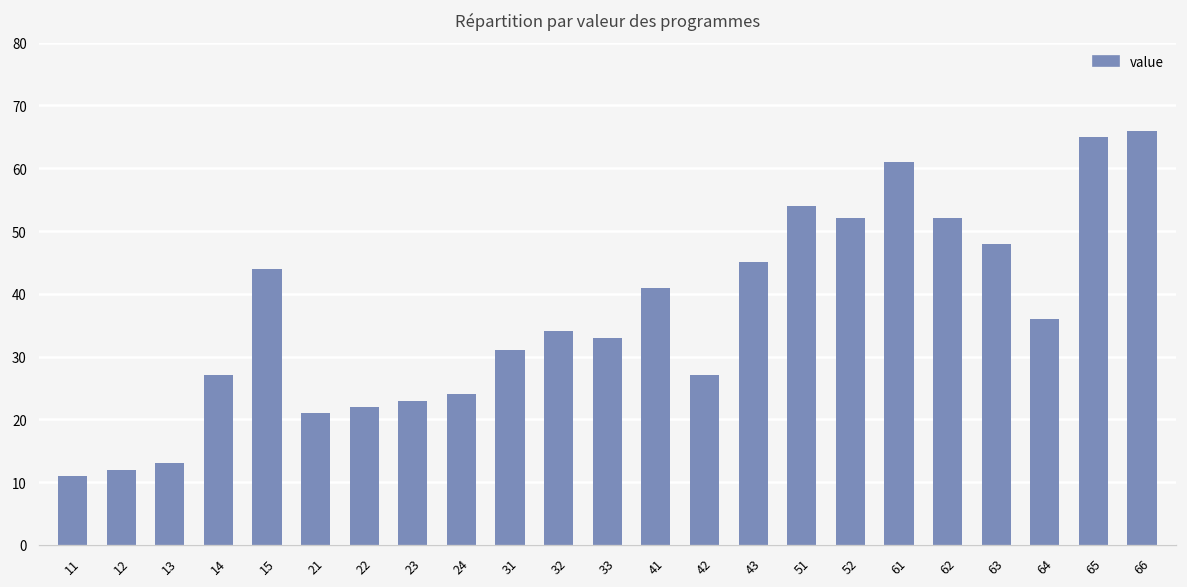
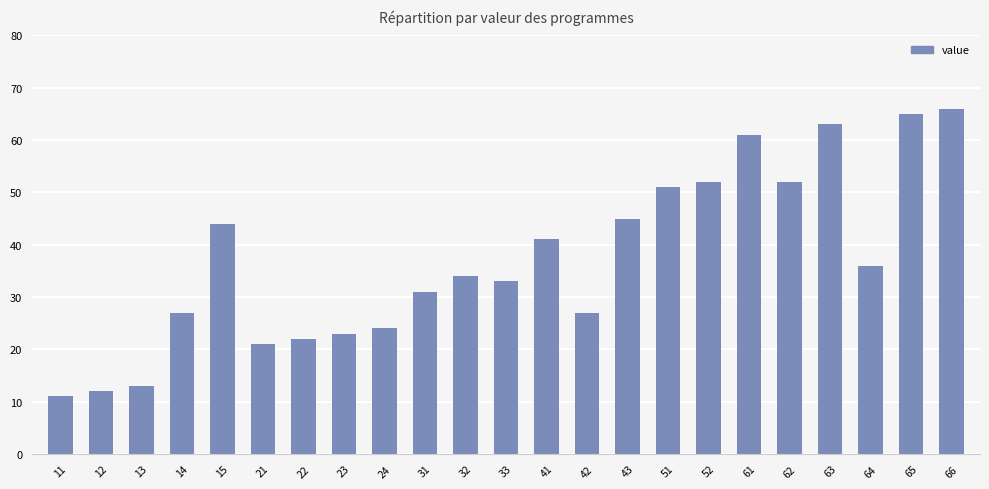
51: 54 -> 51
63: 48 -> 63
